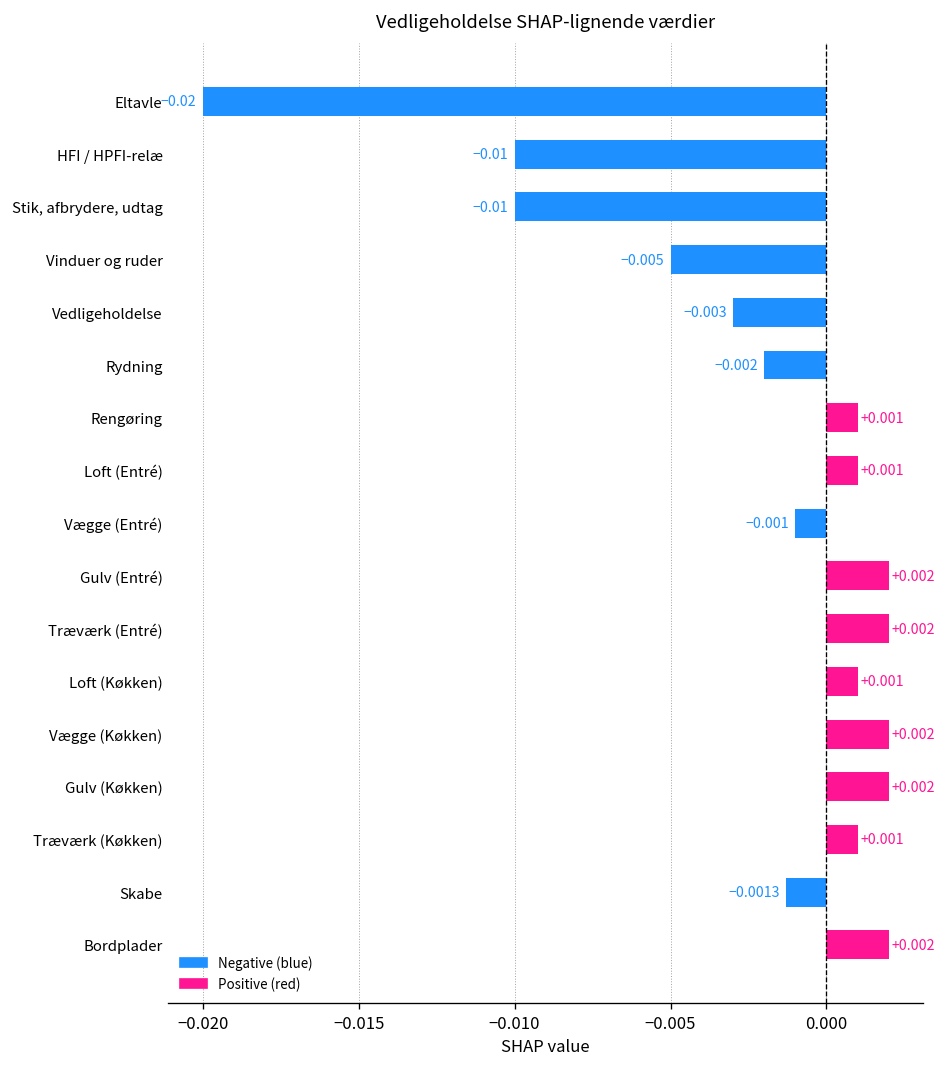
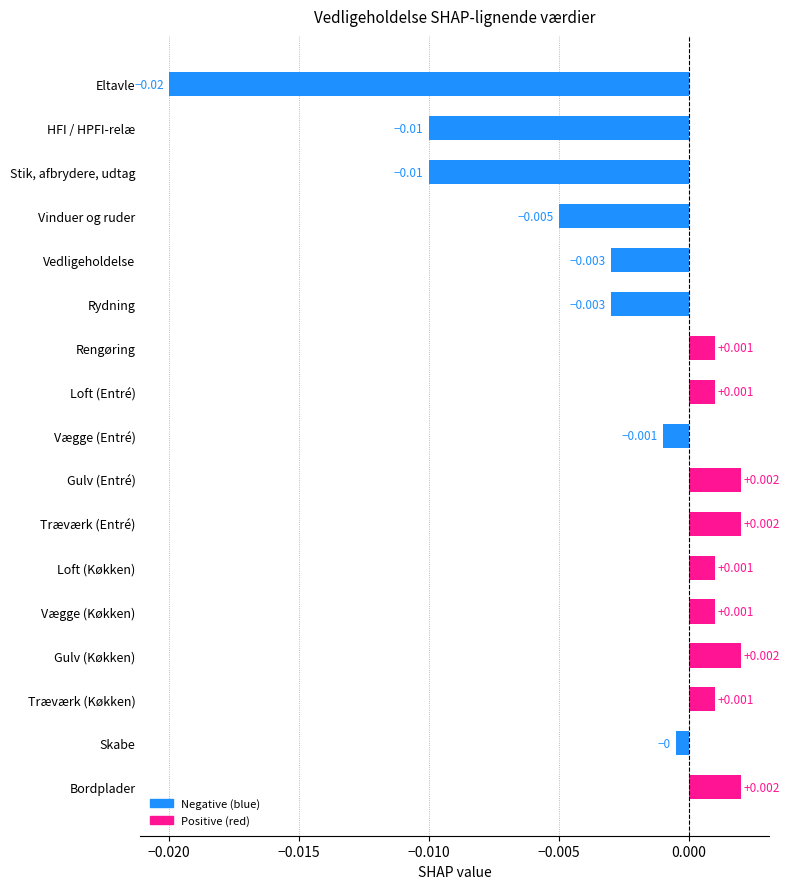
Rydning: -0.002 -> -0.003
Vægge (Køkken): +0.002 -> +0.001
Skabe: -0.0013 -> -0
